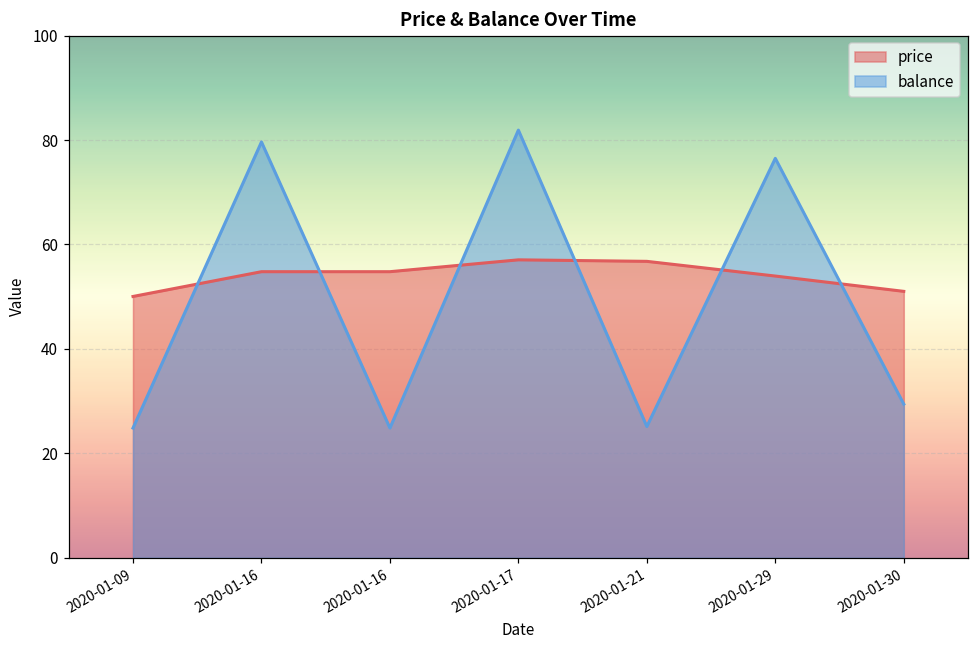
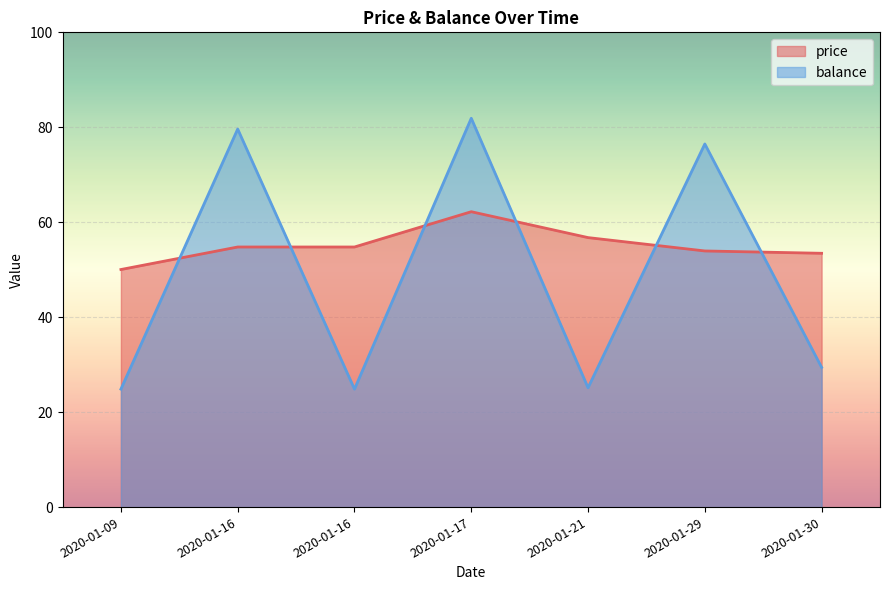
price, 2020-01-17: 57 -> 62
price, 2020-01-30: 51 -> 53
